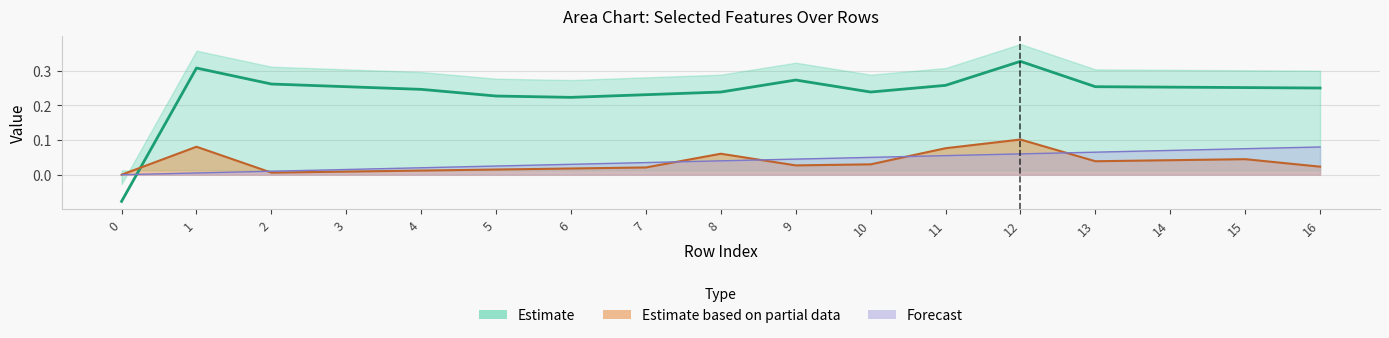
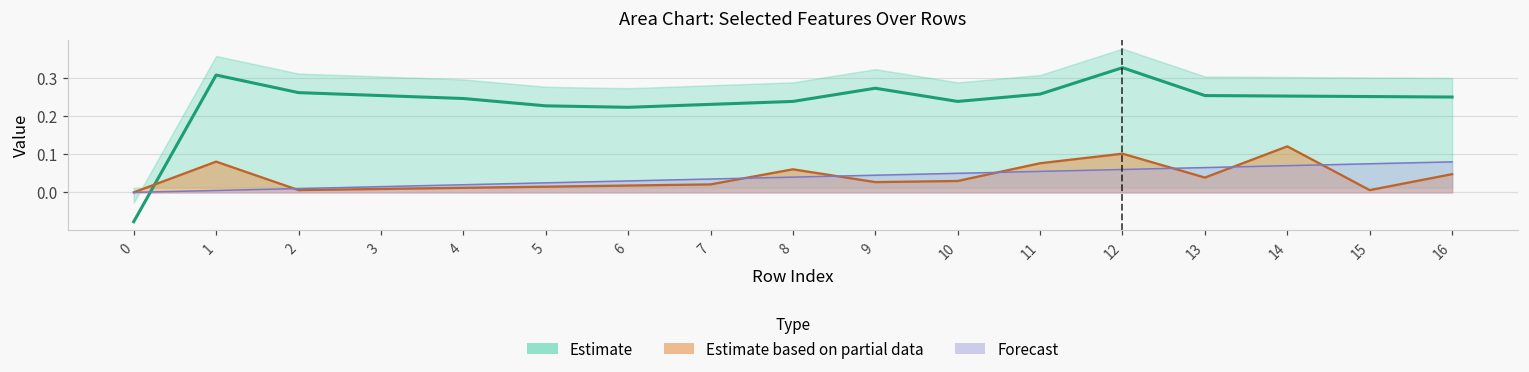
Estimate based on partial data, 14: 0.04 -> 0.12
Estimate based on partial data, 15: 0.04 -> 0.01
Estimate based on partial data, 16: 0.02 -> 0.05
